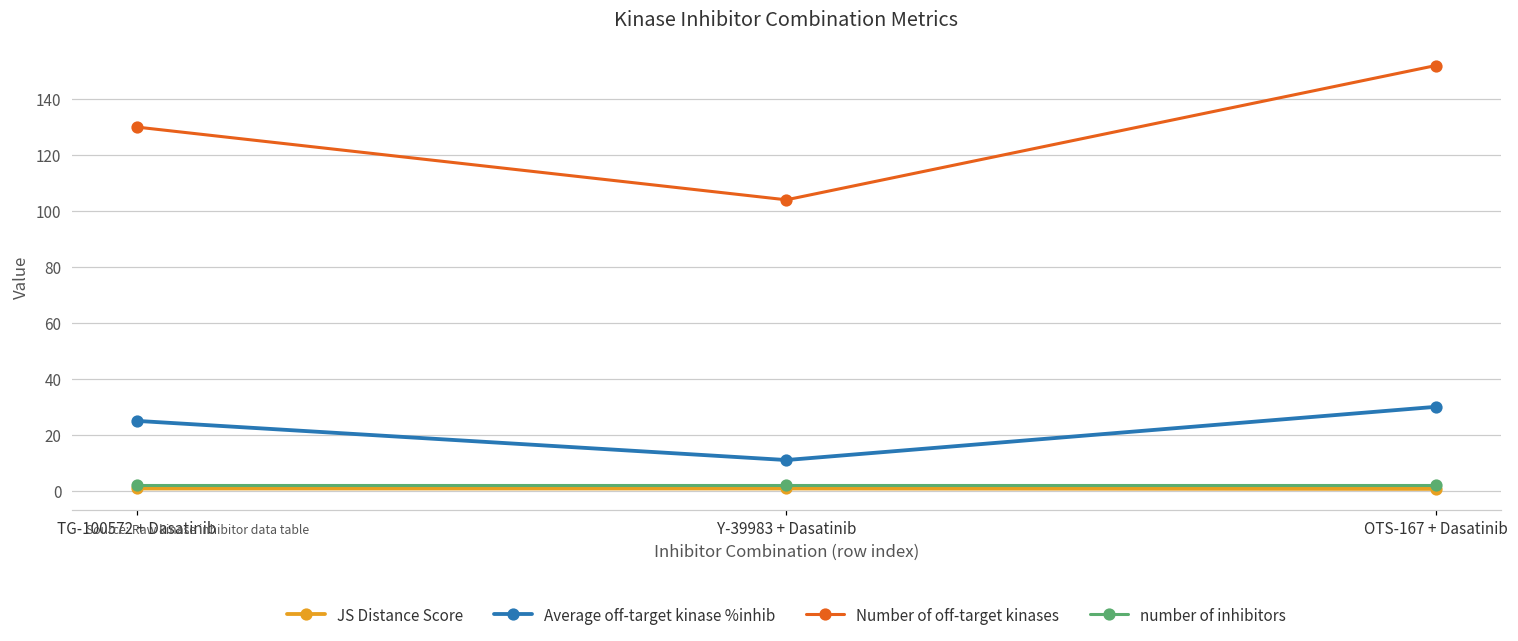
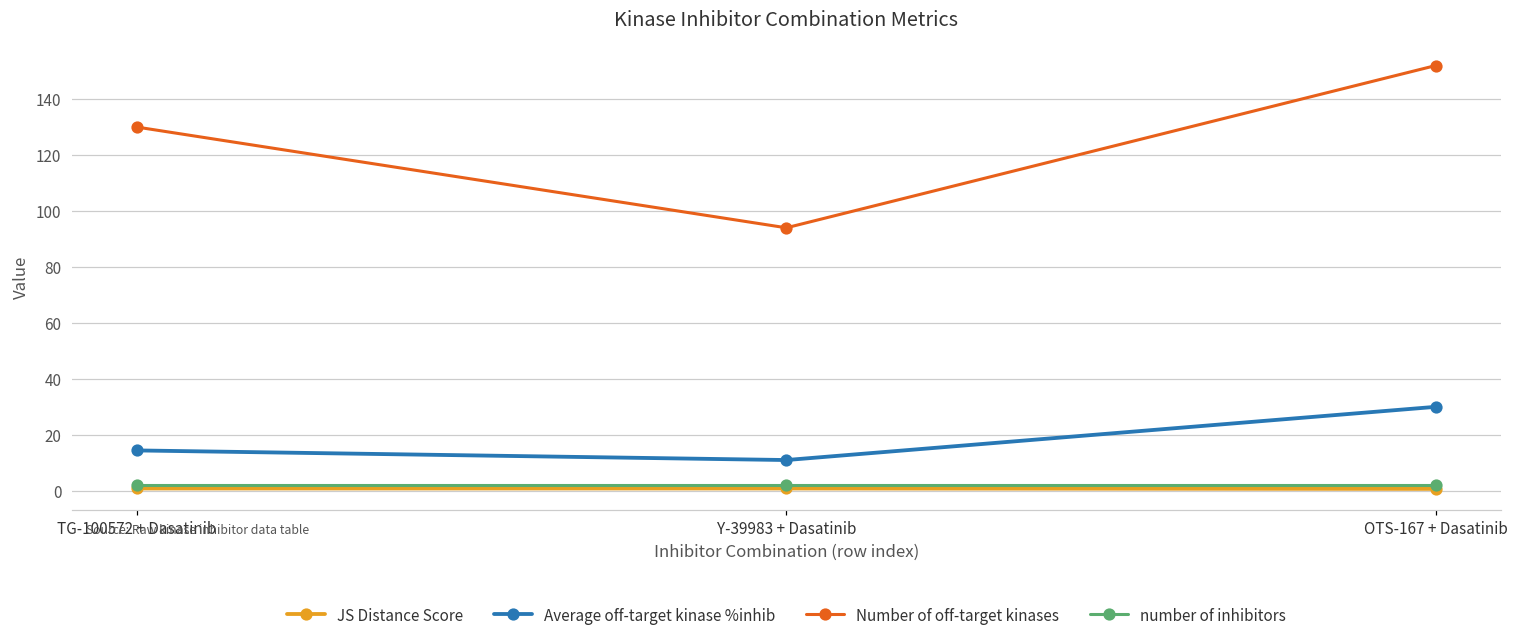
Average off-target kinase %inhib, TG-100572 + Dasatinib: 25 -> 14
Number of off-target kinases, Y-39983 + Dasatinib: 104 -> 94
